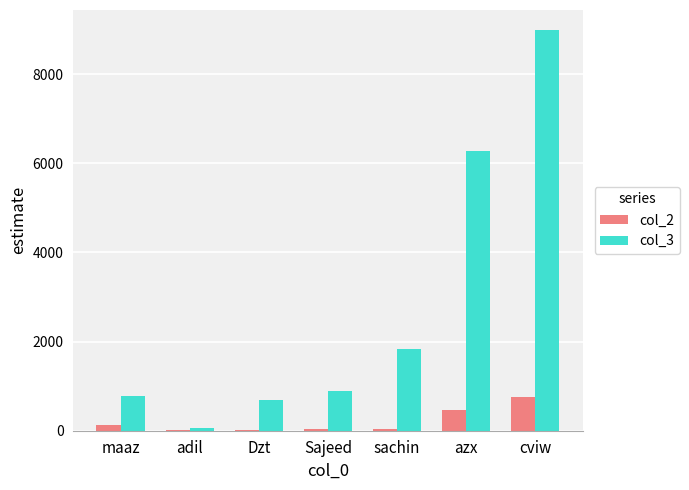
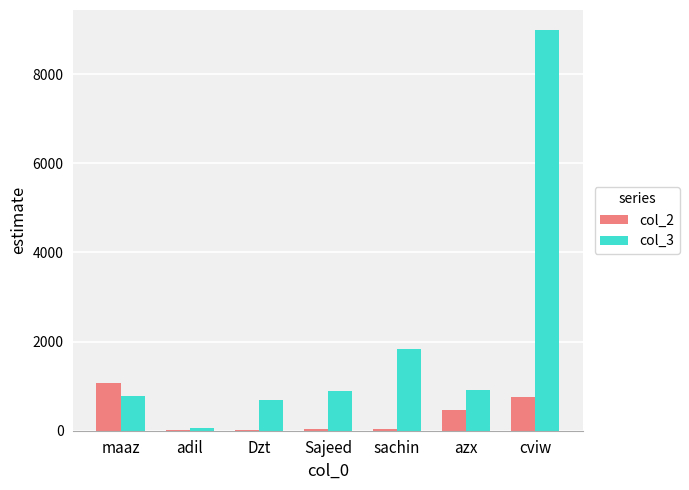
col_2, maaz: 100 -> 1100
col_3, azx: 6300 -> 900
